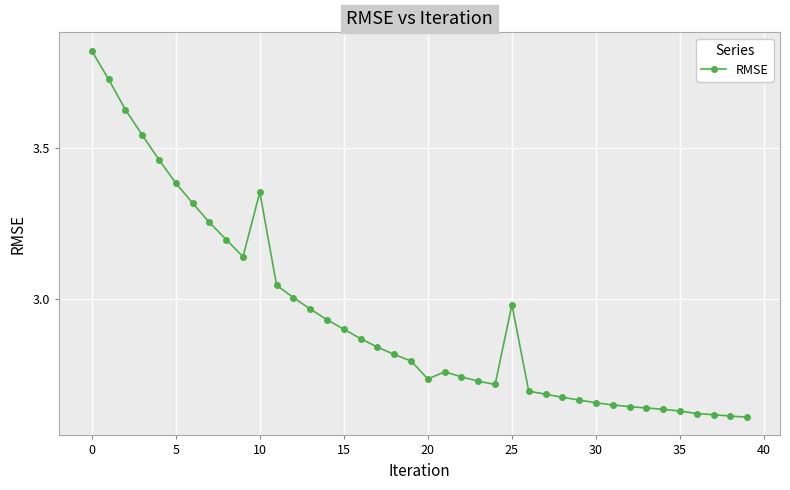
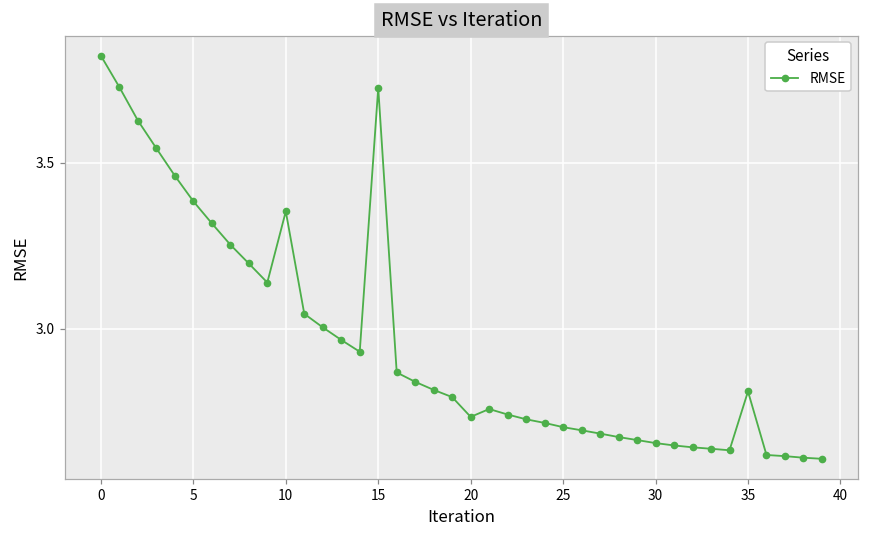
15: 2.90 -> 3.72
25: 2.98 -> 2.71
35: 2.63 -> 2.81
